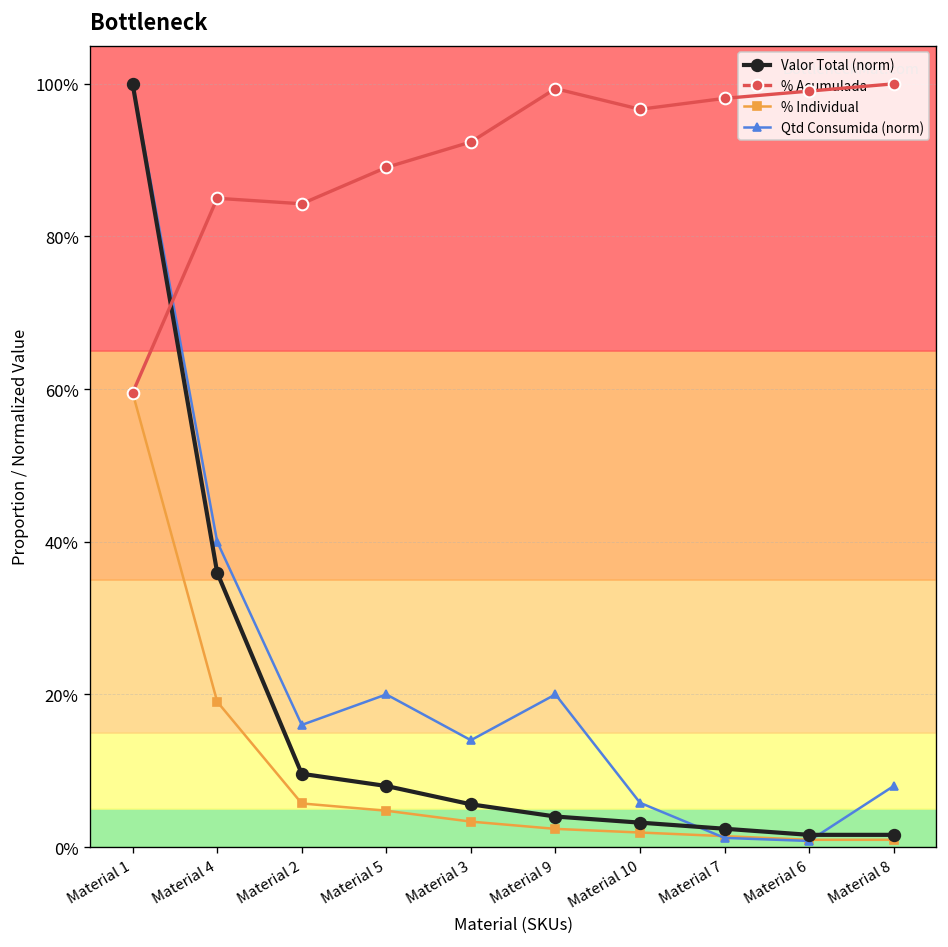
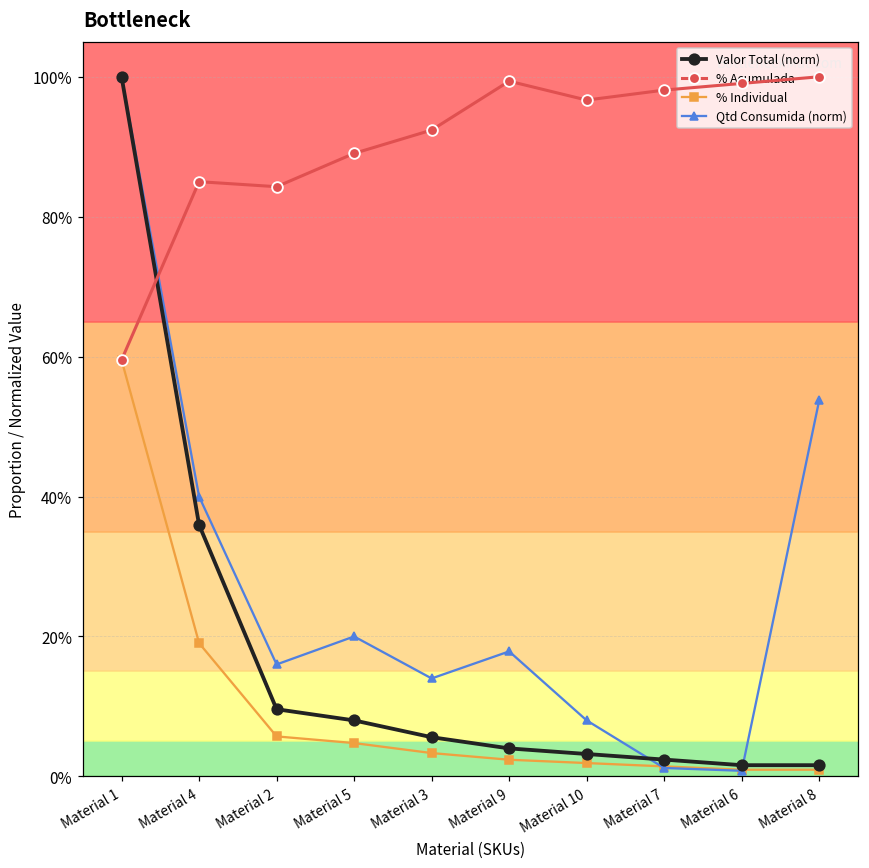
Qtd Consumida (norm), Material 9: 20% -> 18%
Qtd Consumida (norm), Material 10: 6% -> 8%
Qtd Consumida (norm), Material 8: 8% -> 54%
